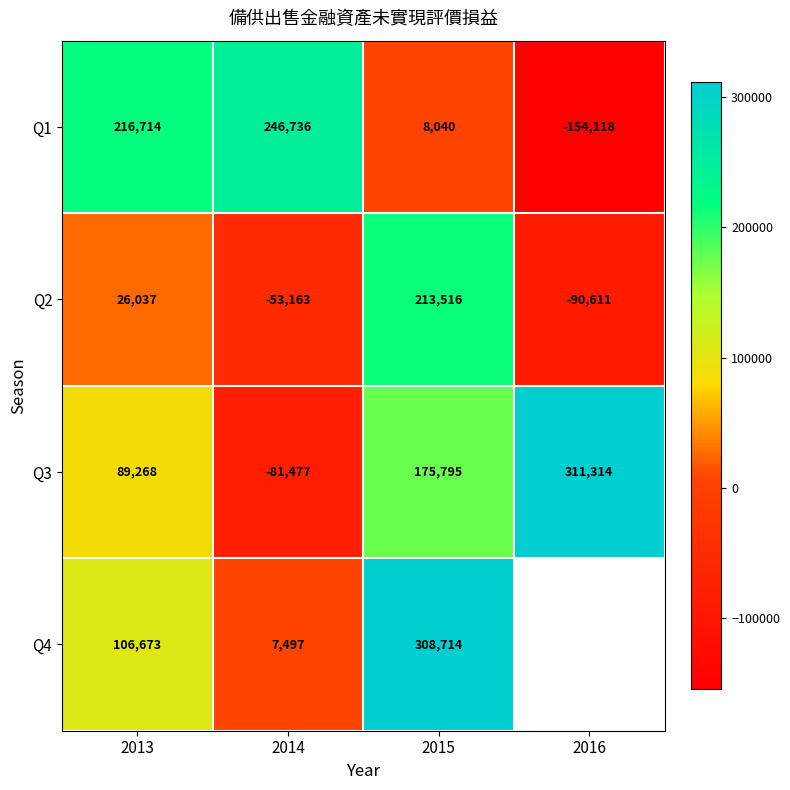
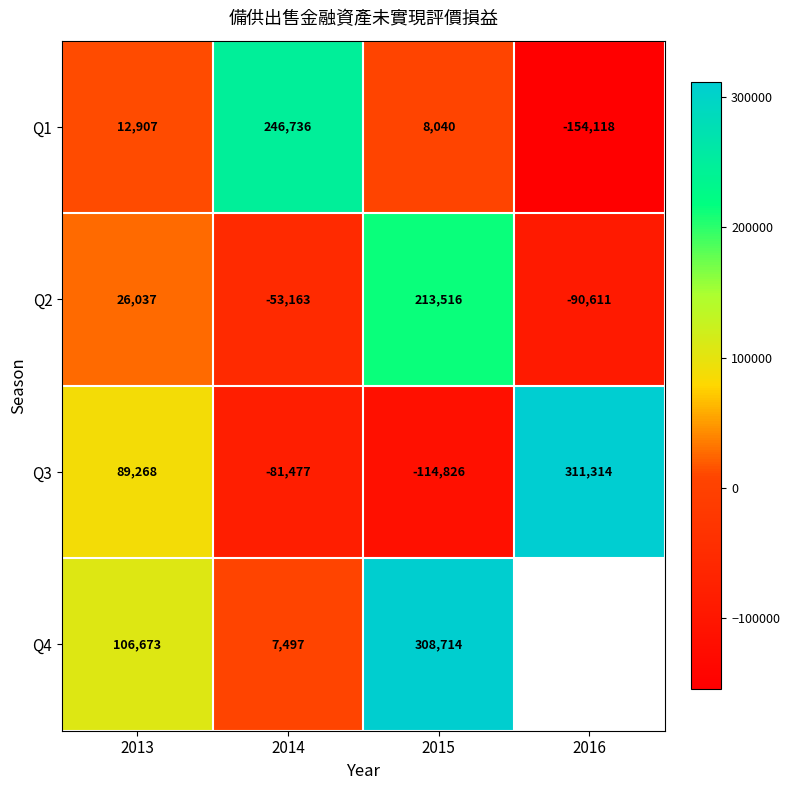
Q1, 2013: 216,714 -> 12,907
Q3, 2015: 175,795 -> -114,826
